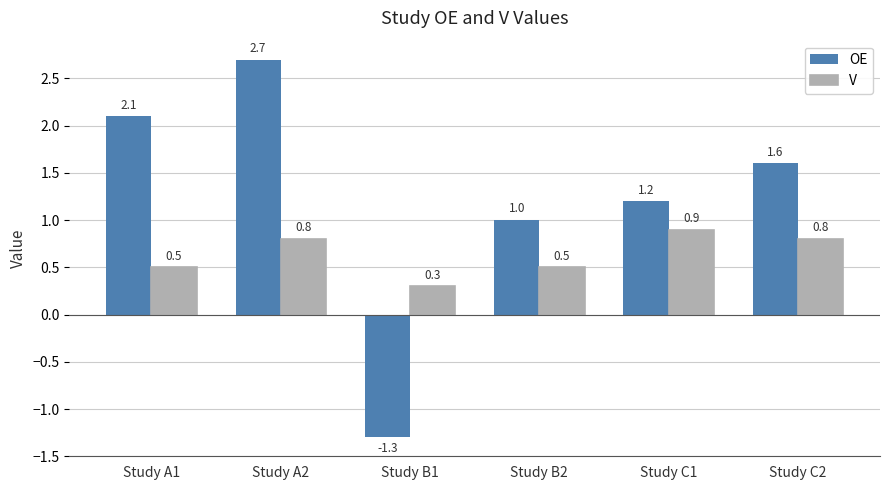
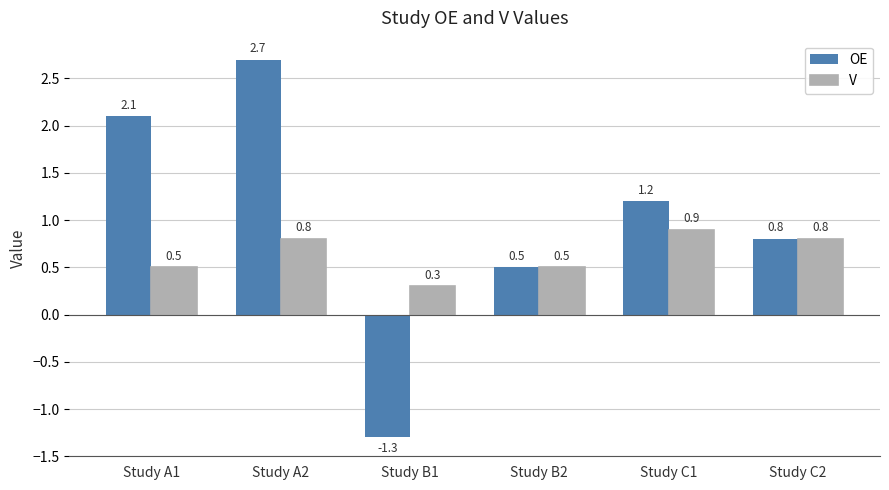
OE, Study B2: 1.0 -> 0.5
OE, Study C2: 1.6 -> 0.8
